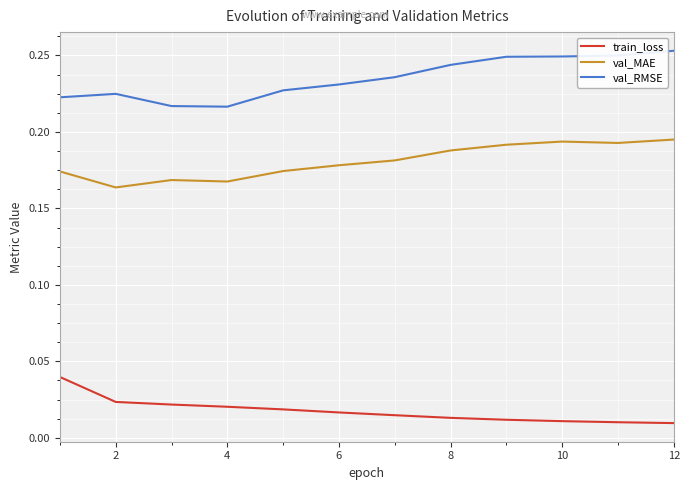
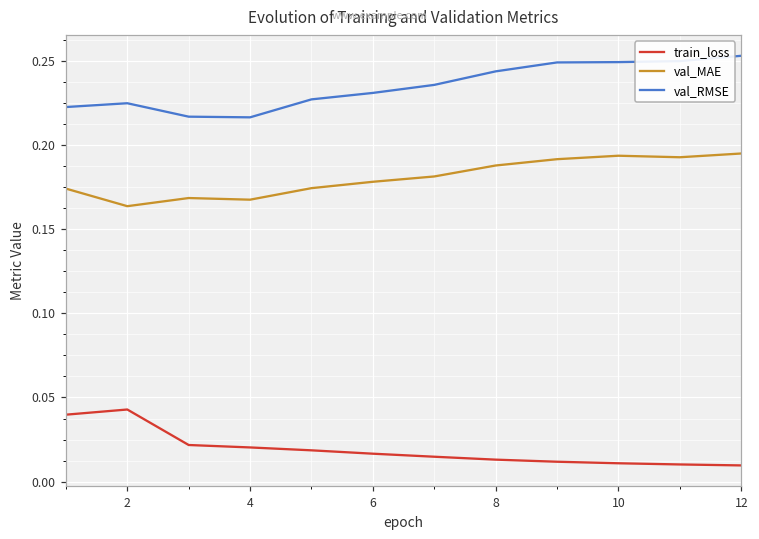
train_loss, 2: 0.023 -> 0.043
